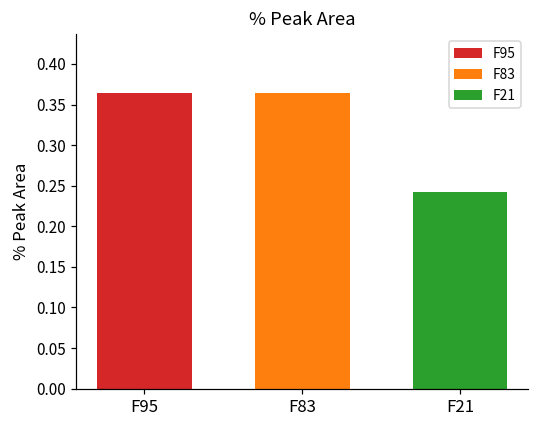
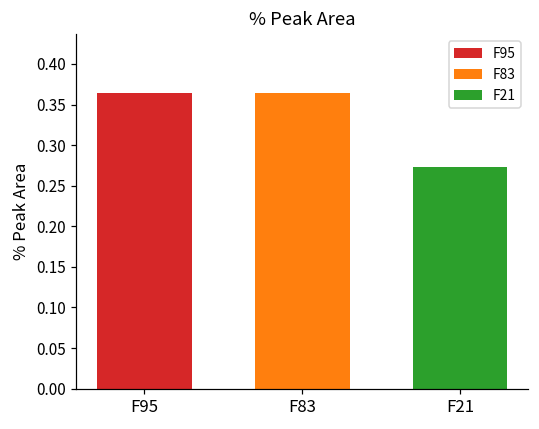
F21: 0.24 -> 0.27
